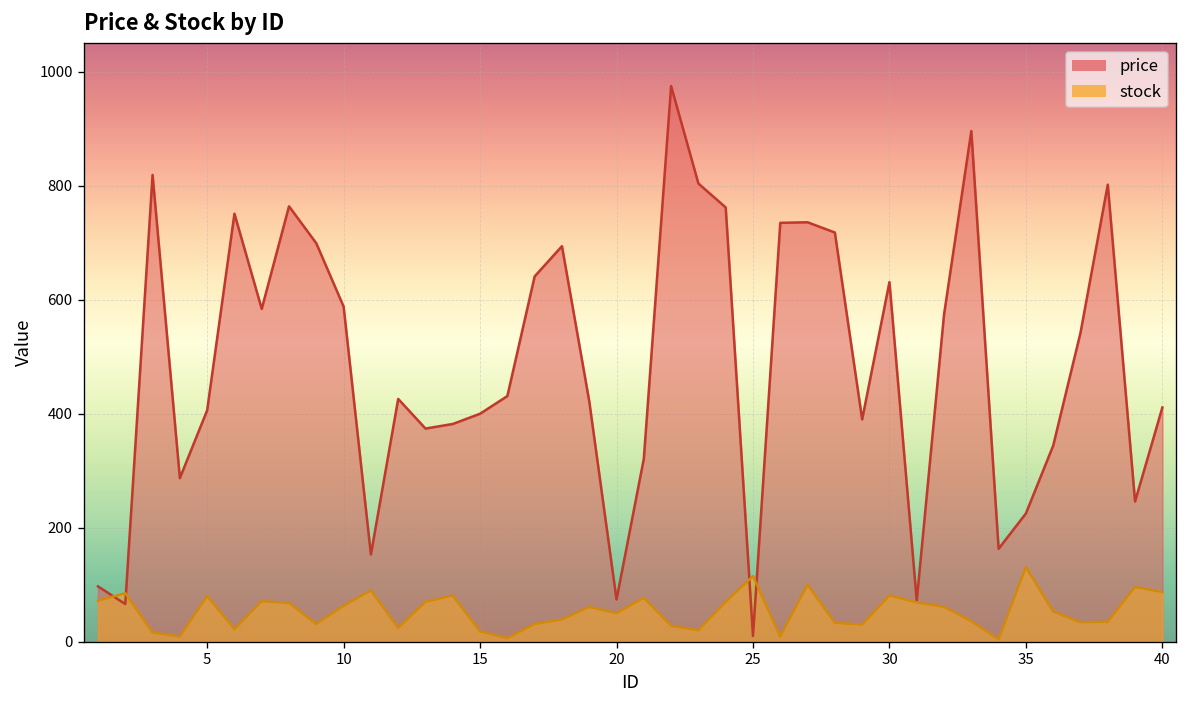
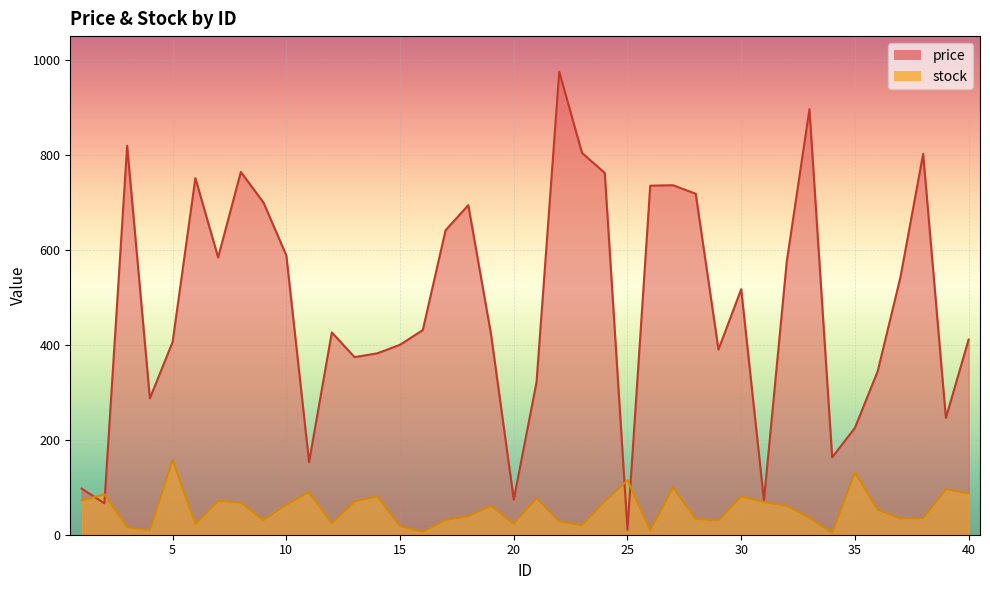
stock, 5: 80 -> 160
stock, 20: 50 -> 20
price, 30: 630 -> 520
